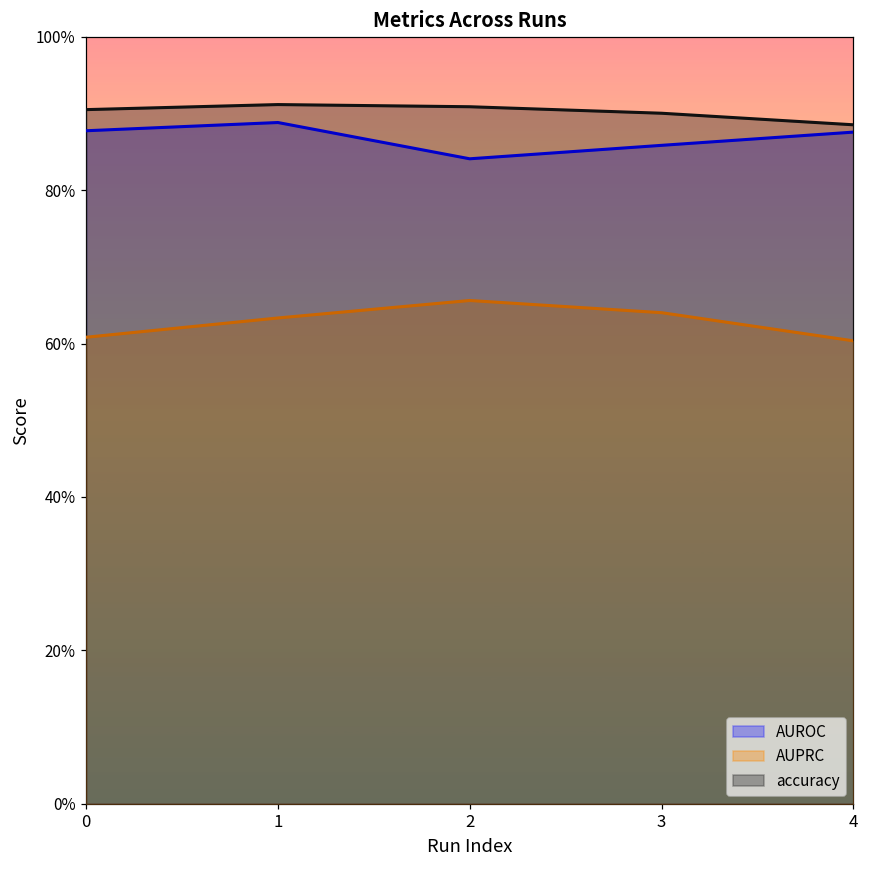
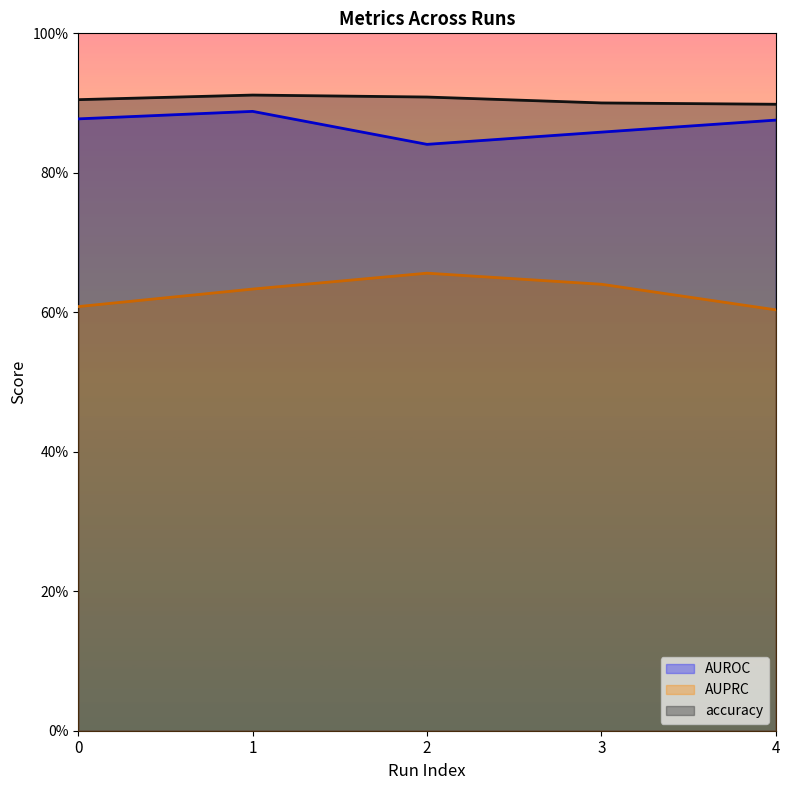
accuracy, 4: 89% -> 90%
